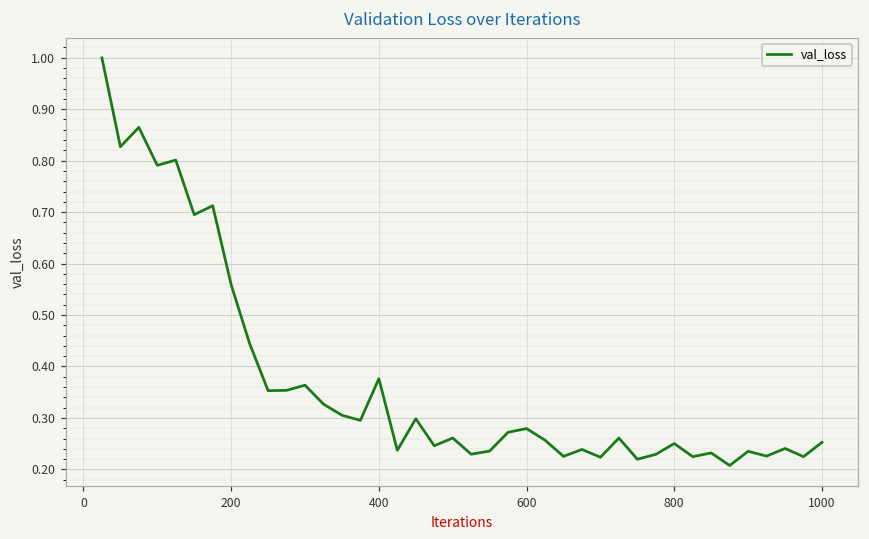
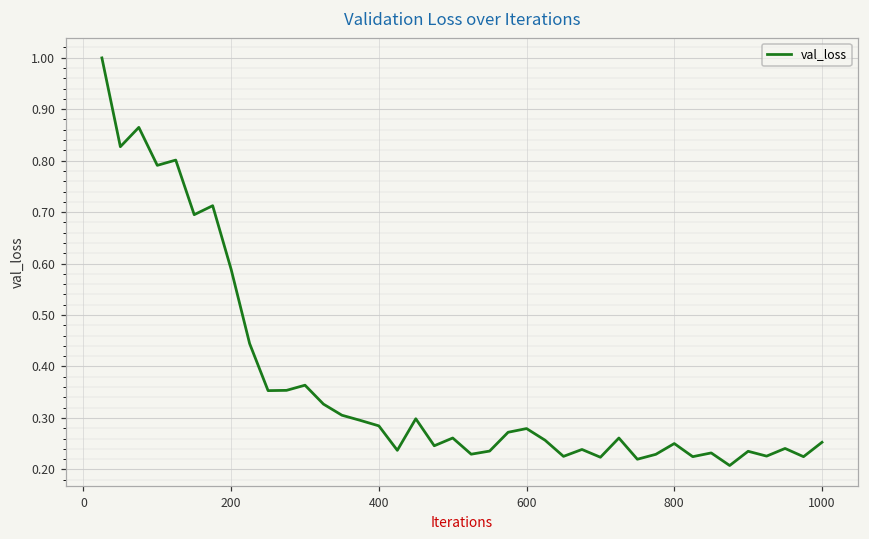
200: 0.56 -> 0.59
400: 0.38 -> 0.28
